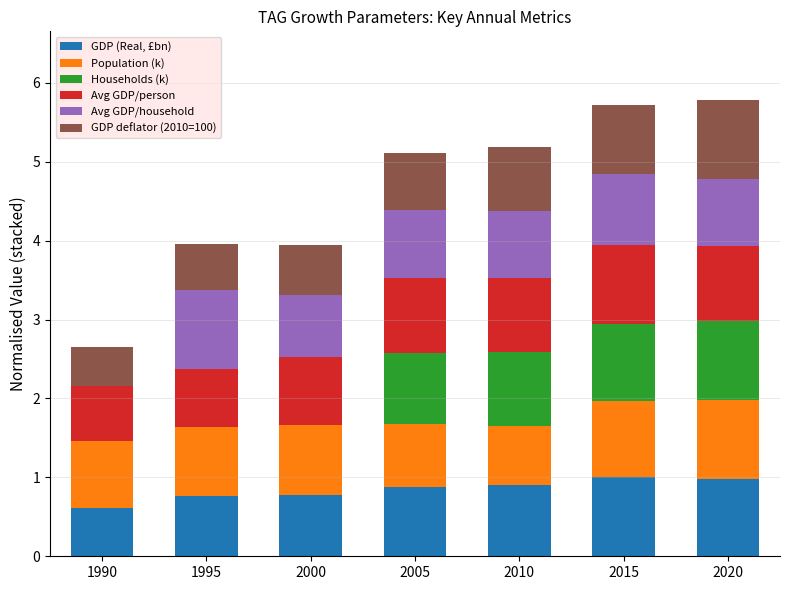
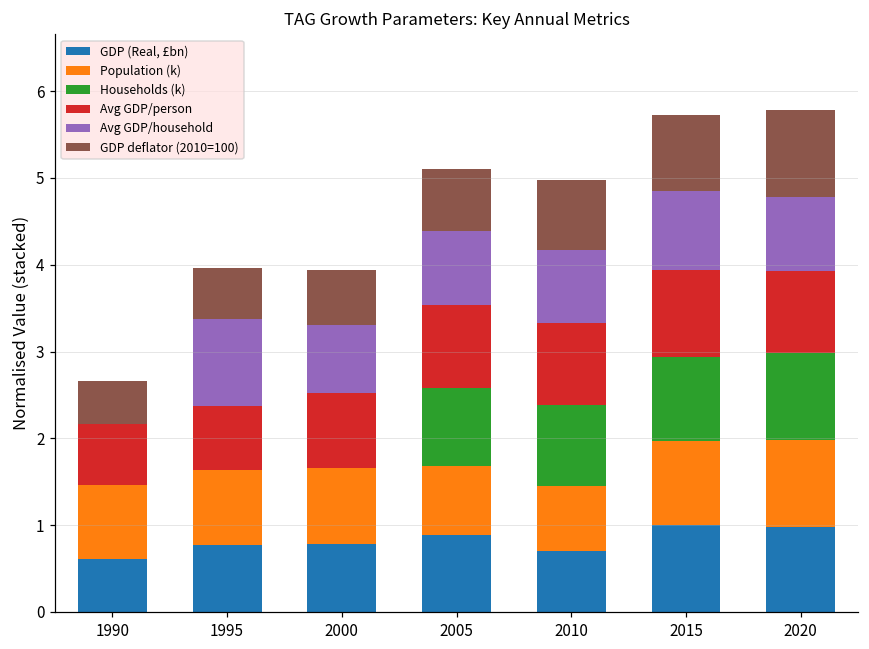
GDP (Real, £bn), 2010: 0.9 -> 0.7
